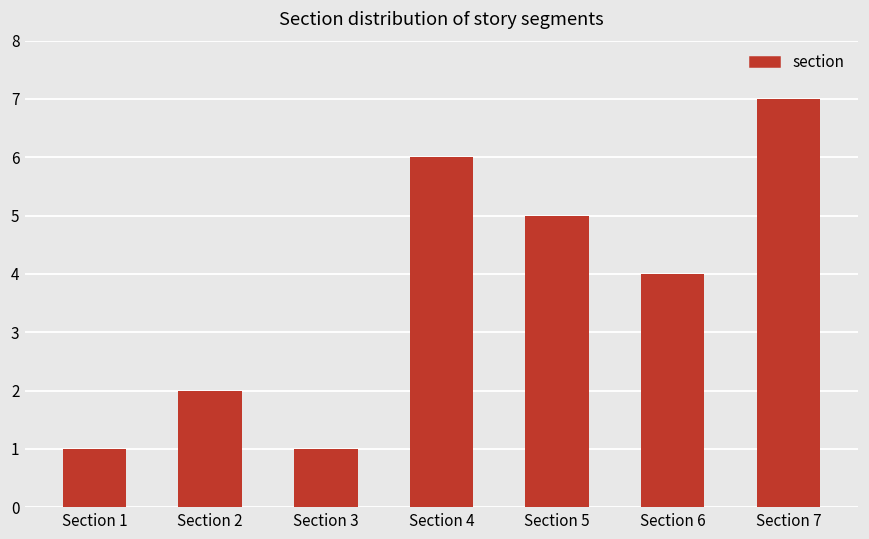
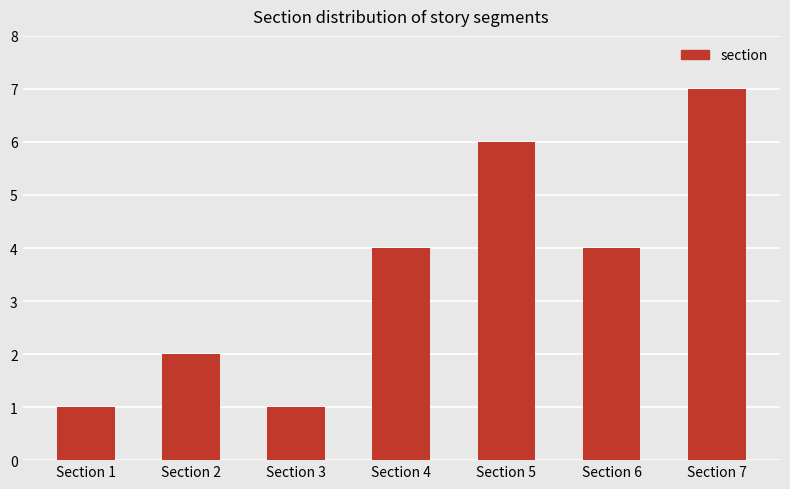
Section 4: 6 -> 4
Section 5: 5 -> 6
